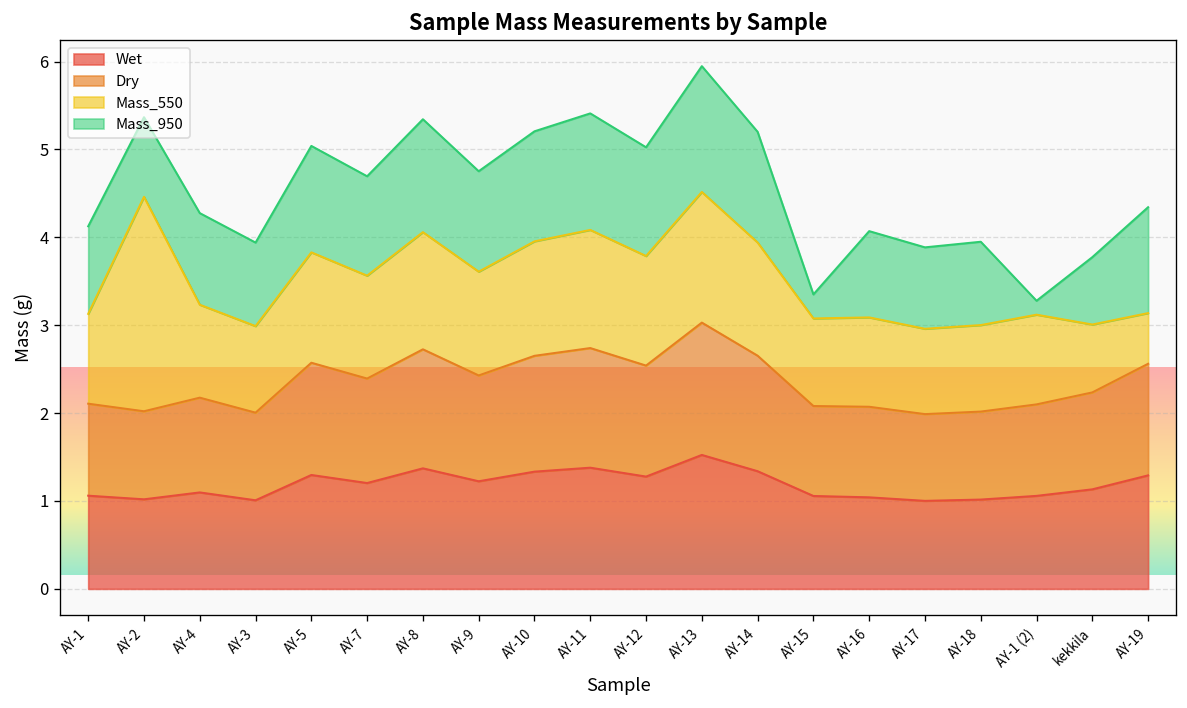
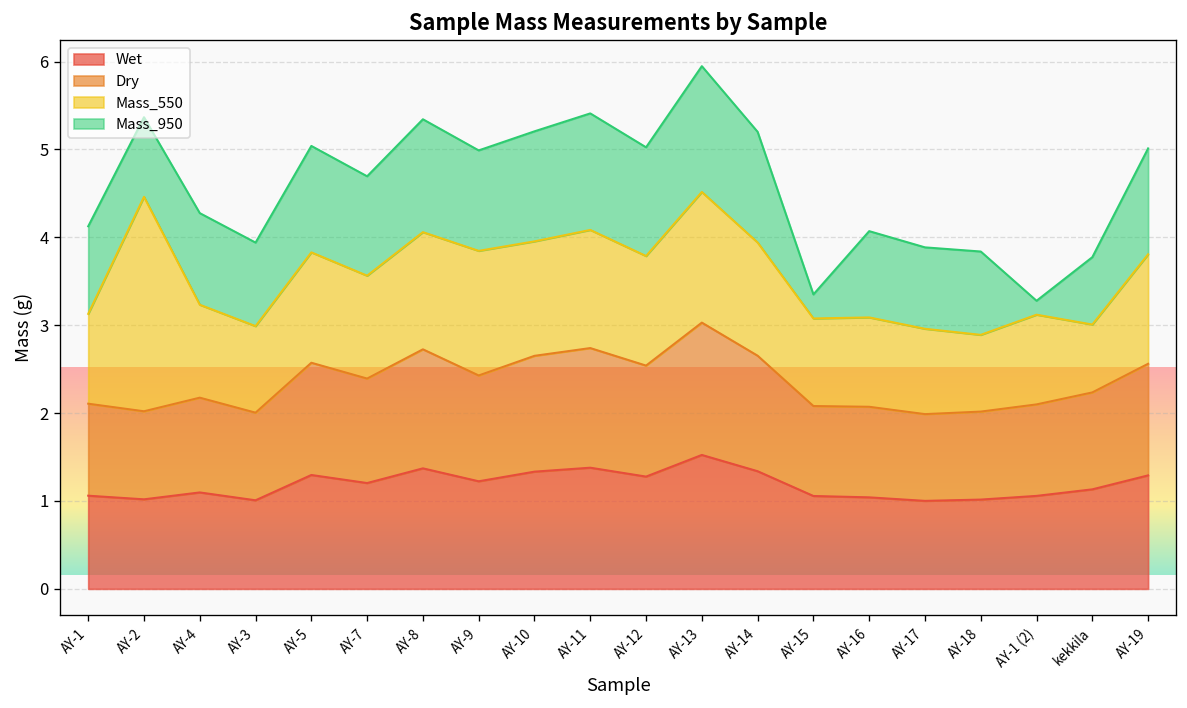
Mass_550, AY-9: 1.2 -> 1.4
Mass_550, AY-18: 1.0 -> 0.9
Mass_550, AY-19: 0.6 -> 1.2
